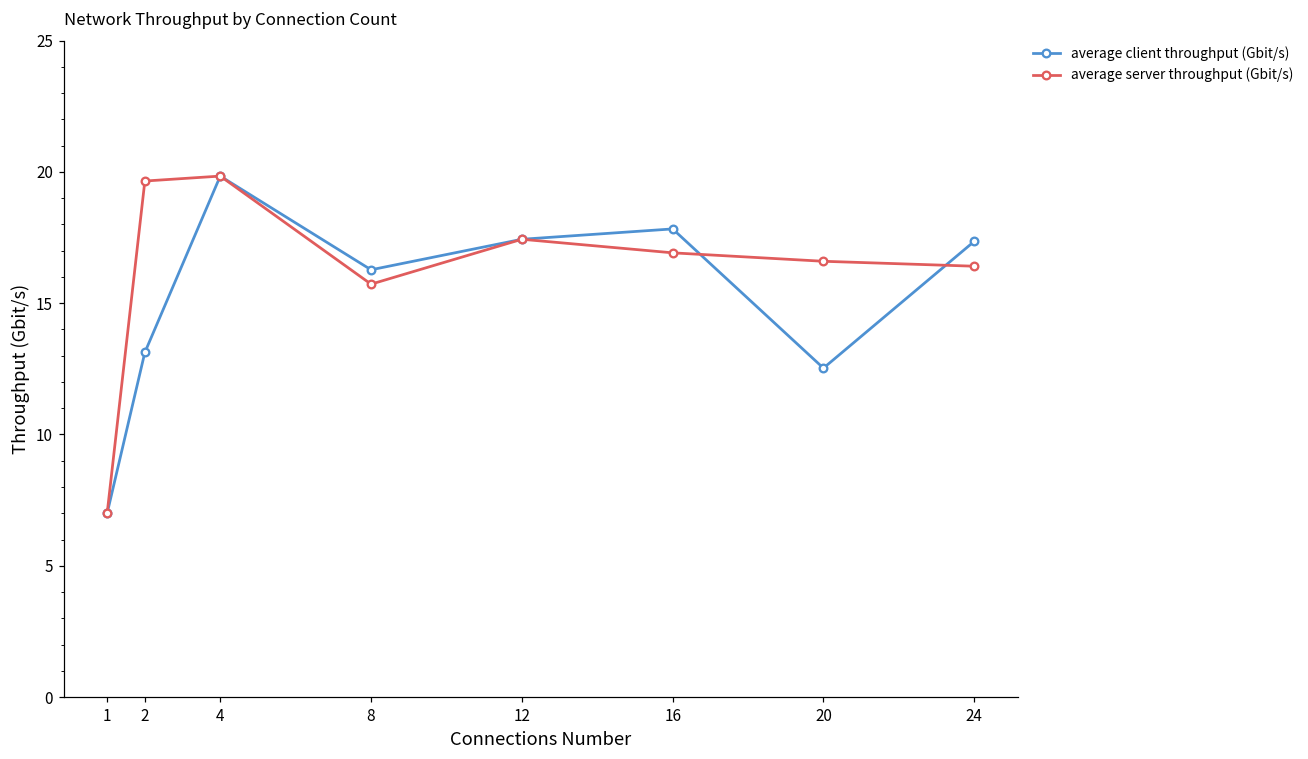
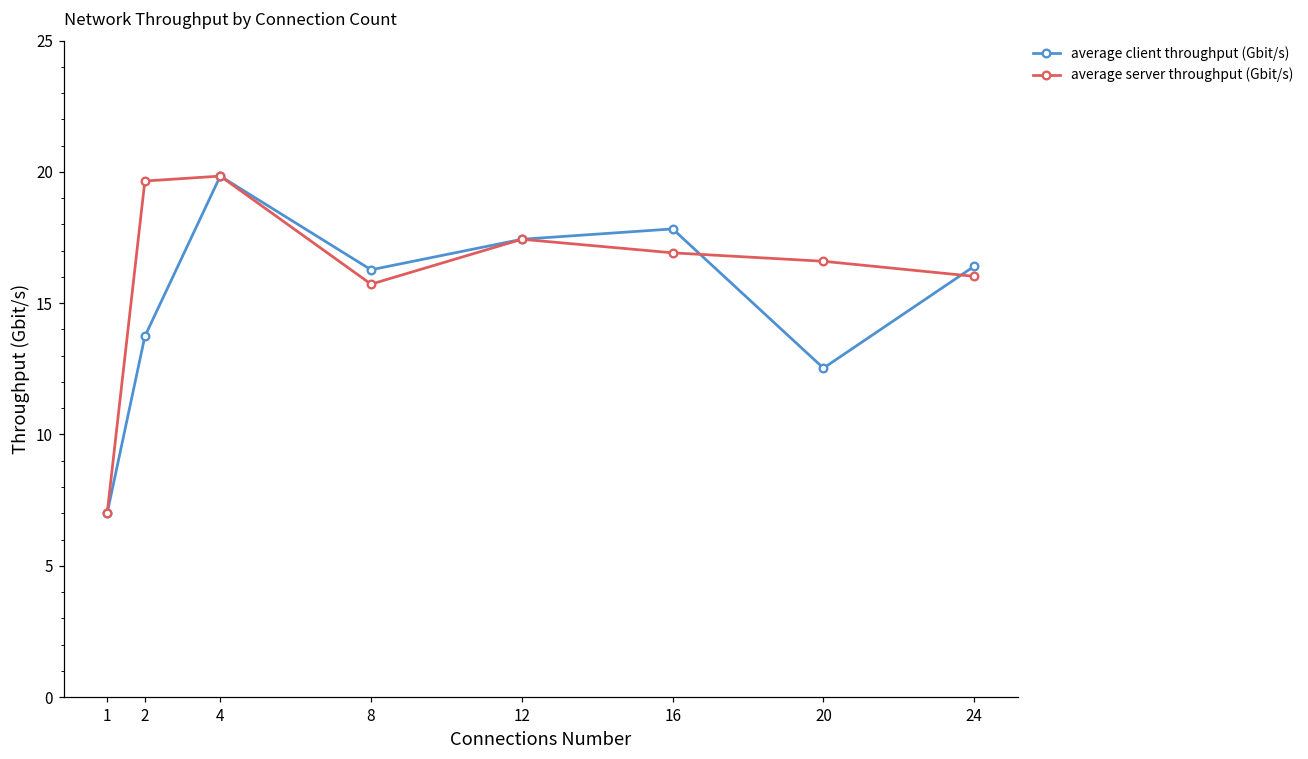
average client throughput (Gbit/s), 2: 13.1 -> 13.7
average client throughput (Gbit/s), 24: 17.4 -> 16.4
average server throughput (Gbit/s), 24: 16.4 -> 16.0
